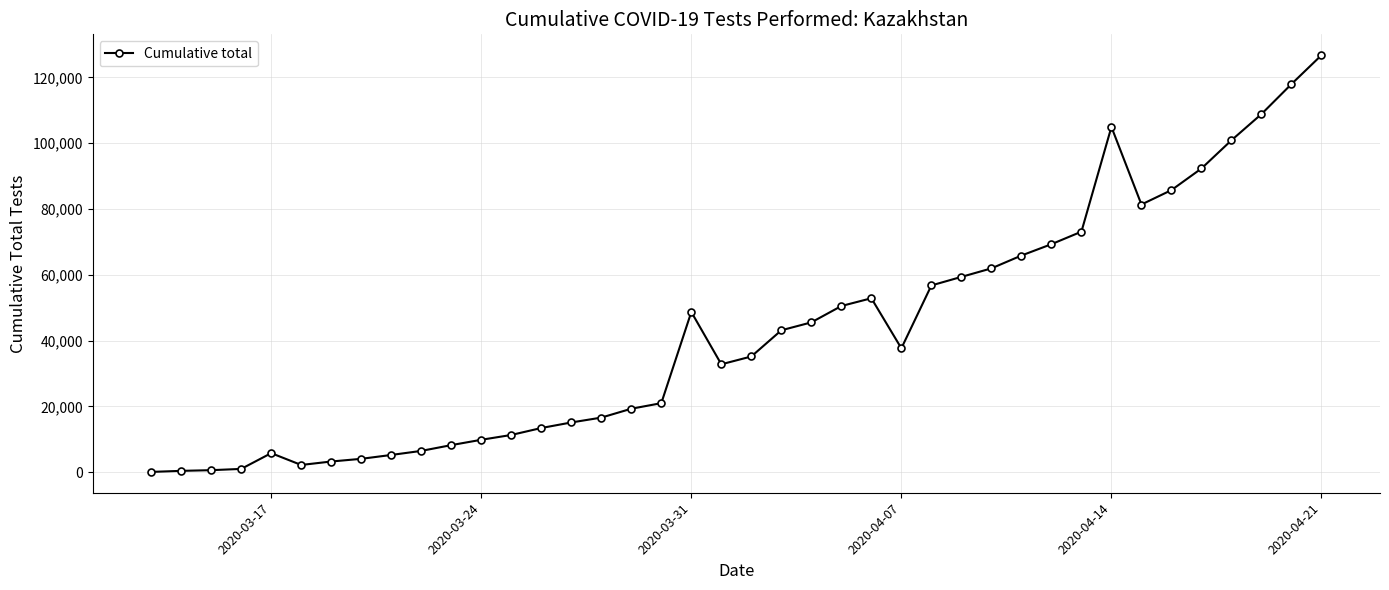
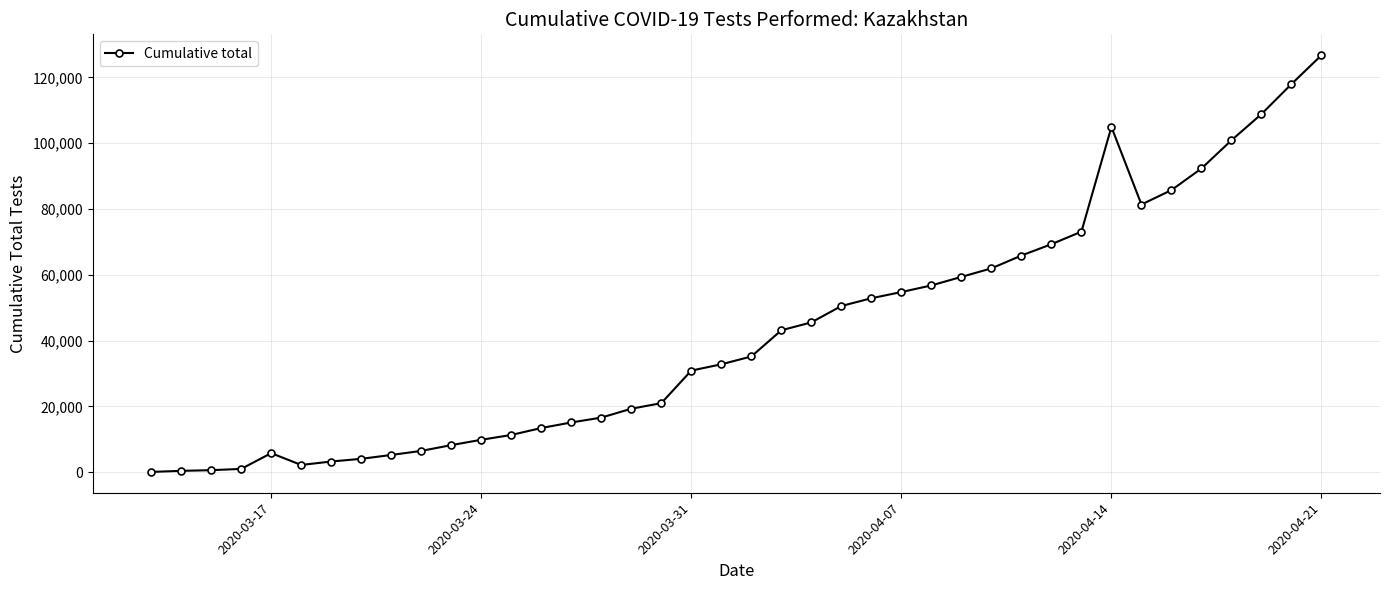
2020-03-31: 49,000 -> 31,000
2020-04-07: 38,000 -> 55,000
